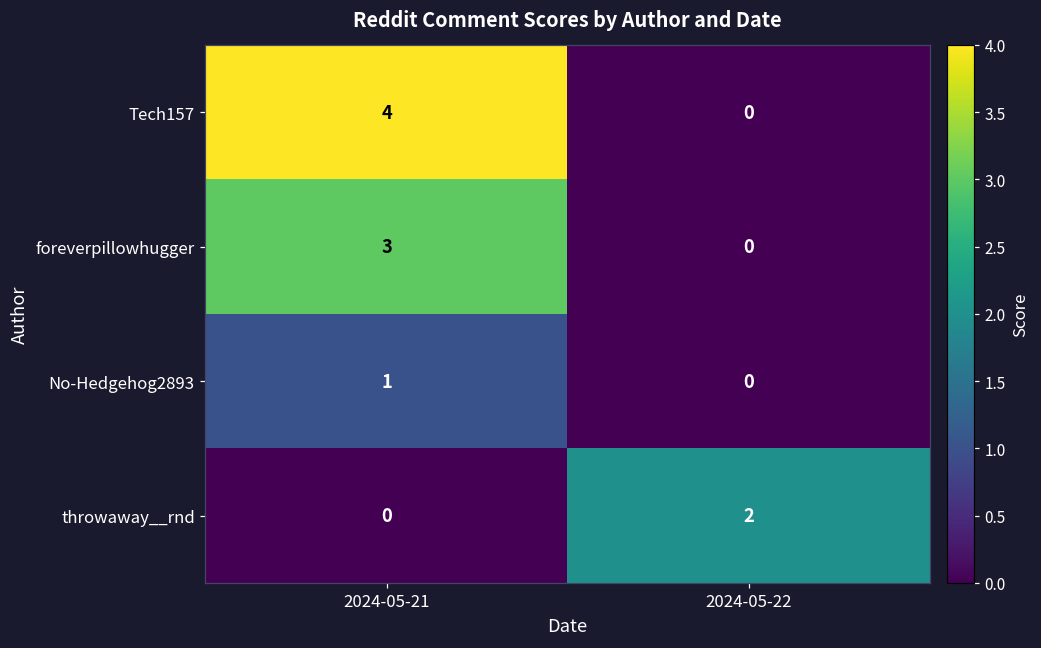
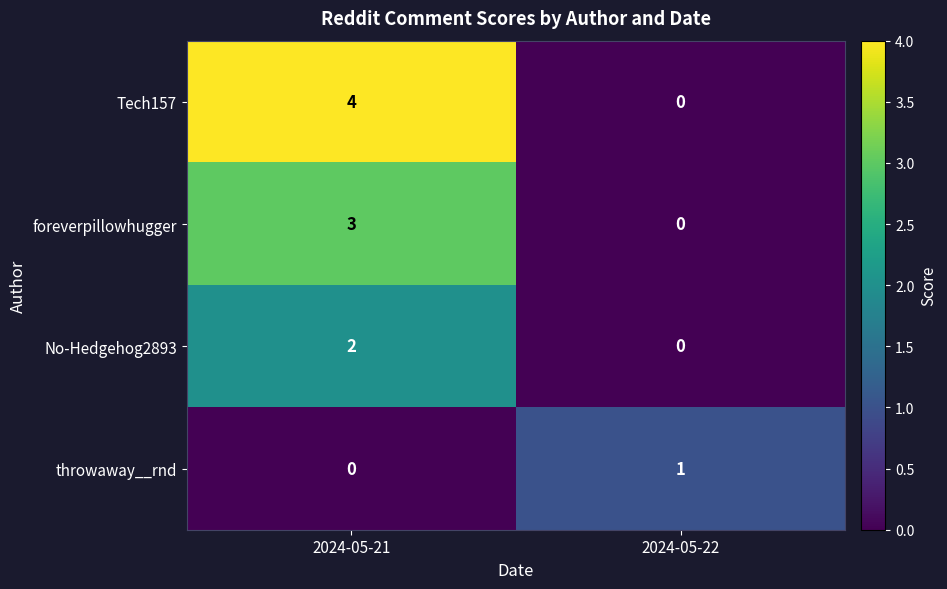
No-Hedgehog2893, 2024-05-21: 1 -> 2
throwaway__rnd, 2024-05-22: 2 -> 1
